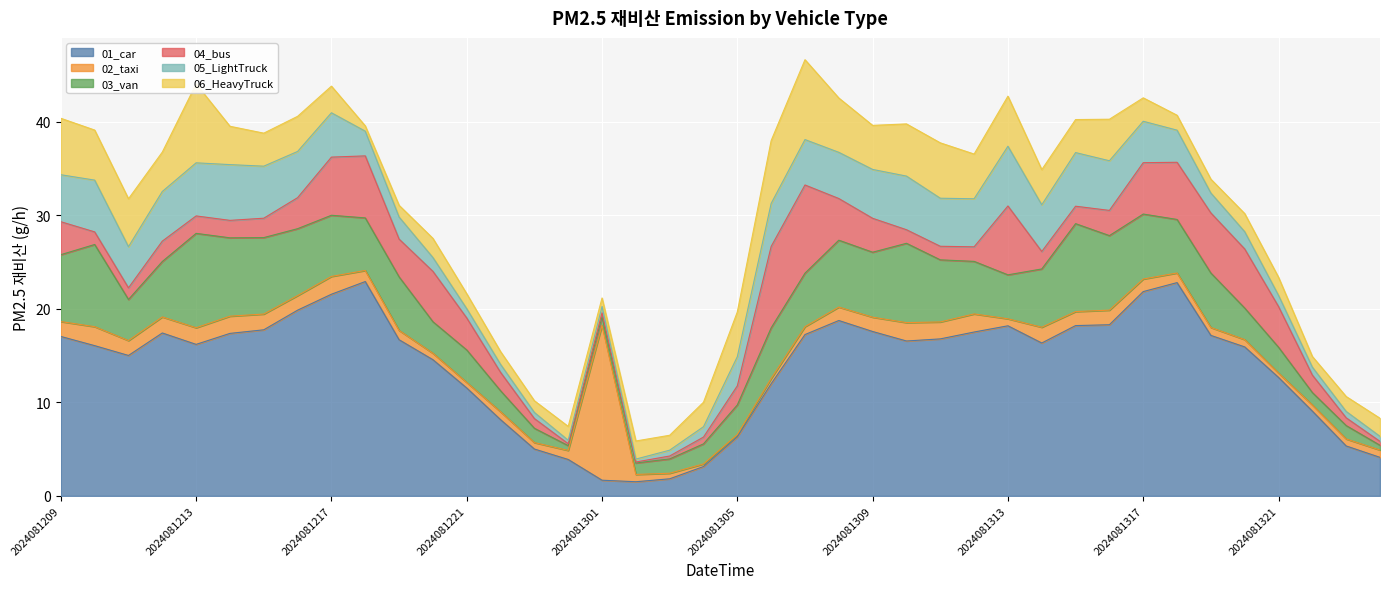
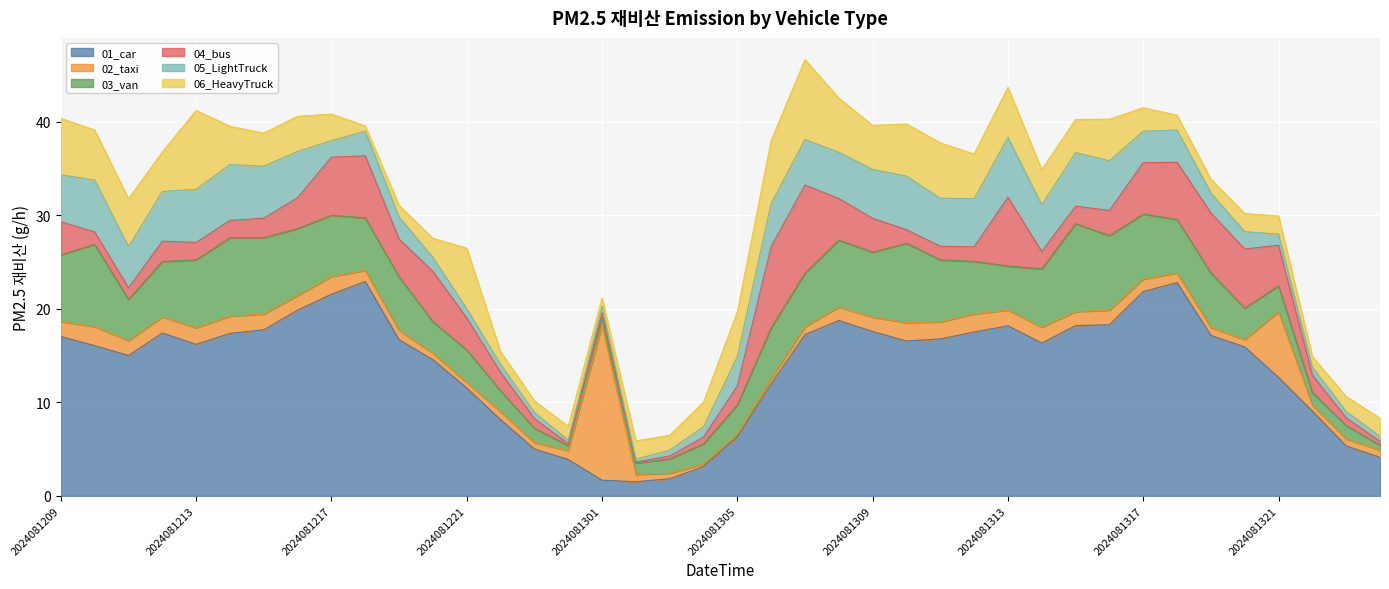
03_van, 2024081213: 10 -> 7
05_LightTruck, 2024081217: 5 -> 2
06_HeavyTruck, 2024081221: 2 -> 6
02_taxi, 2024081313: 1 -> 2
05_LightTruck, 2024081317: 4 -> 3
02_taxi, 2024081321: 0 -> 7
